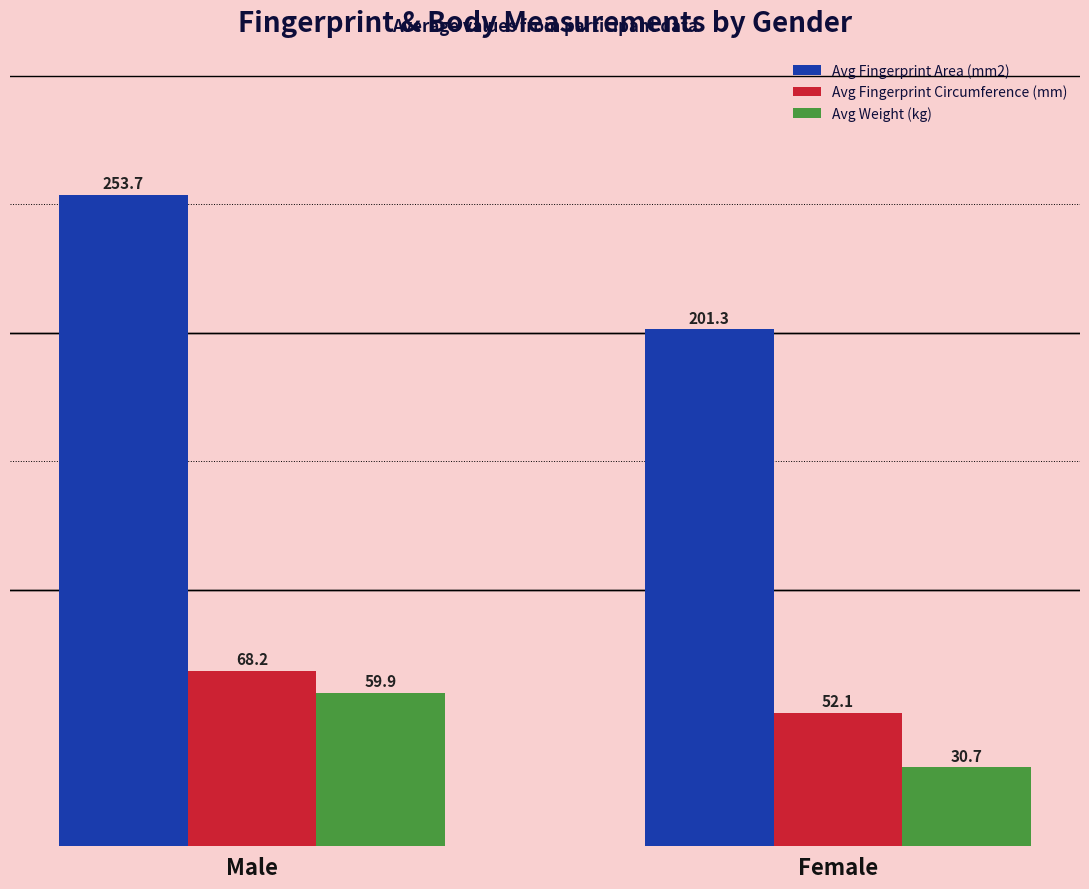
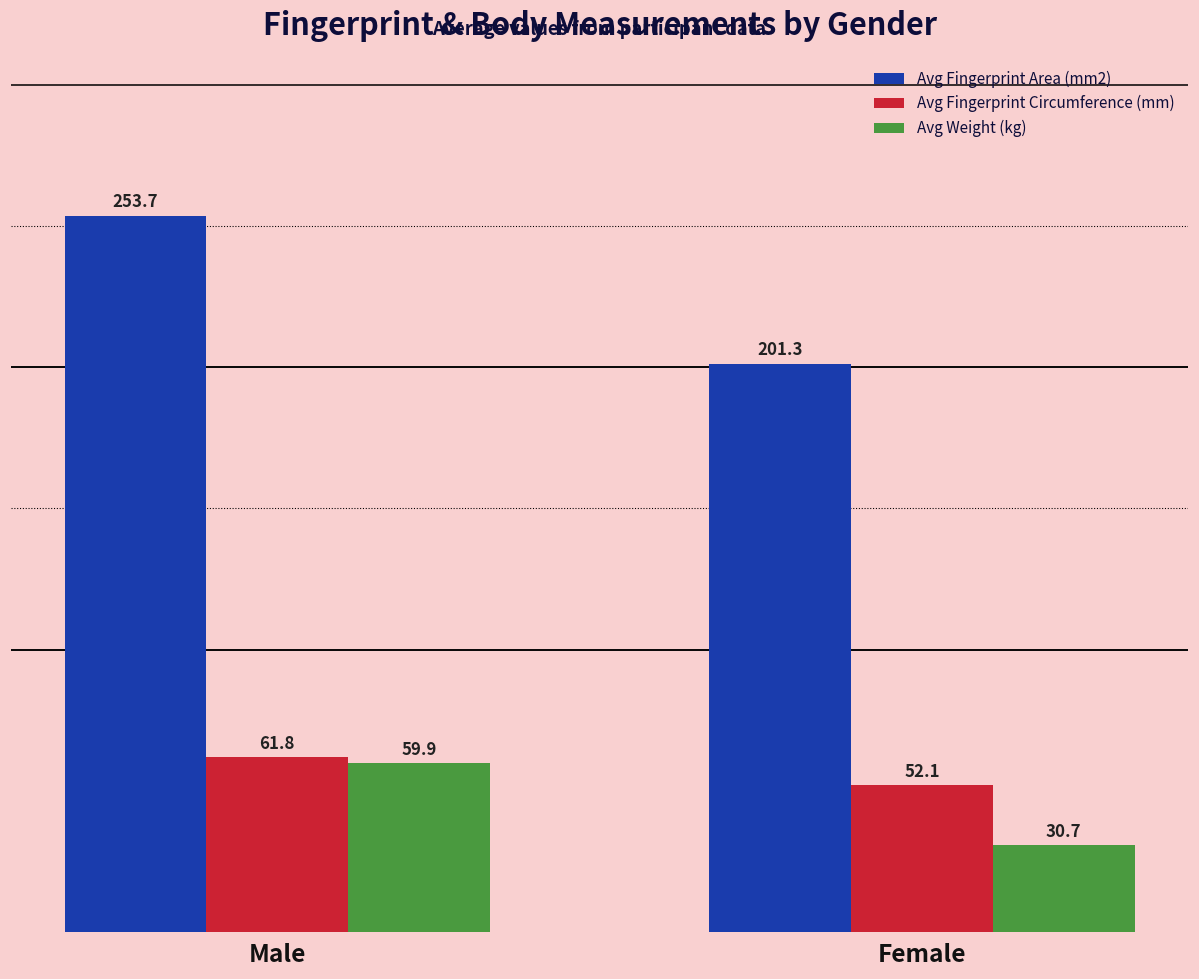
Avg Fingerprint Circumference (mm), Male: 68.2 -> 61.8
